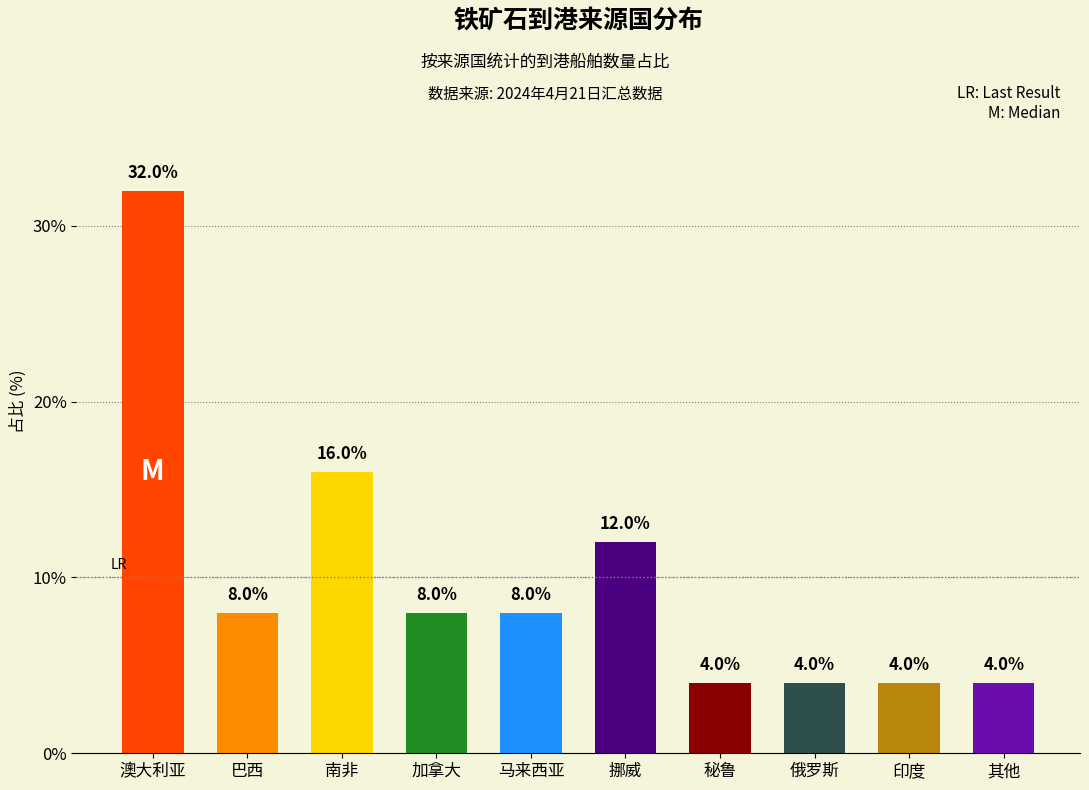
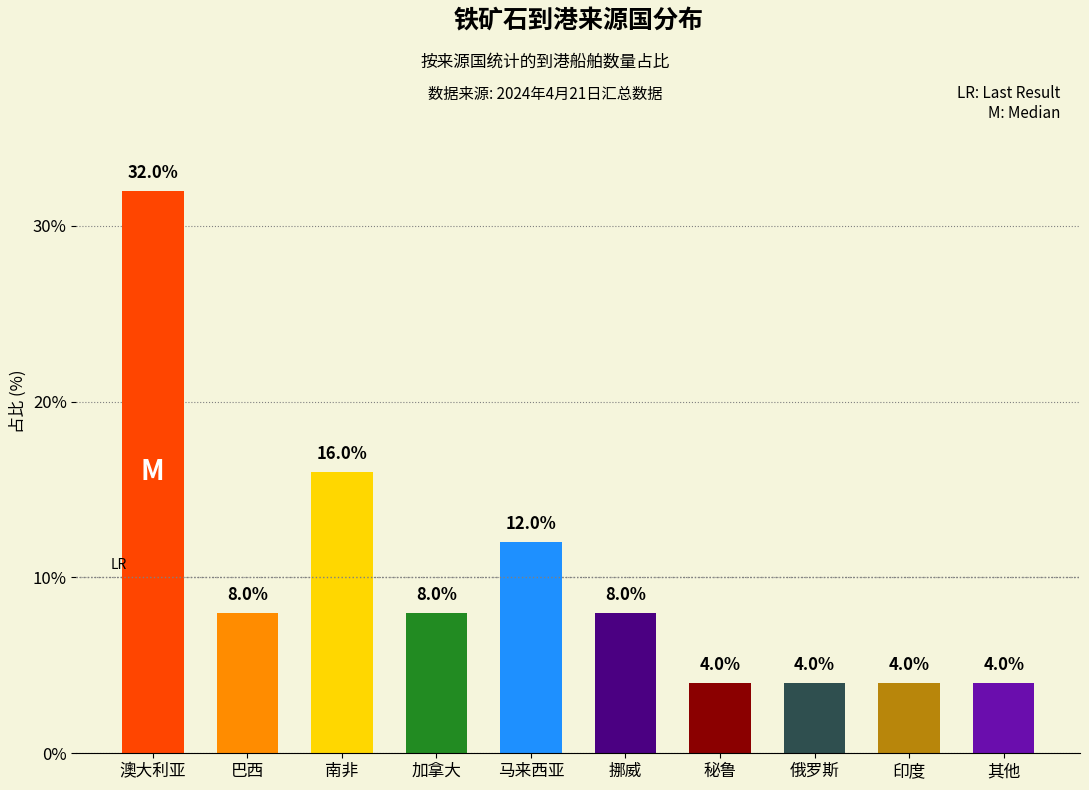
马来西亚: 8.0% -> 12.0%
挪威: 12.0% -> 8.0%
